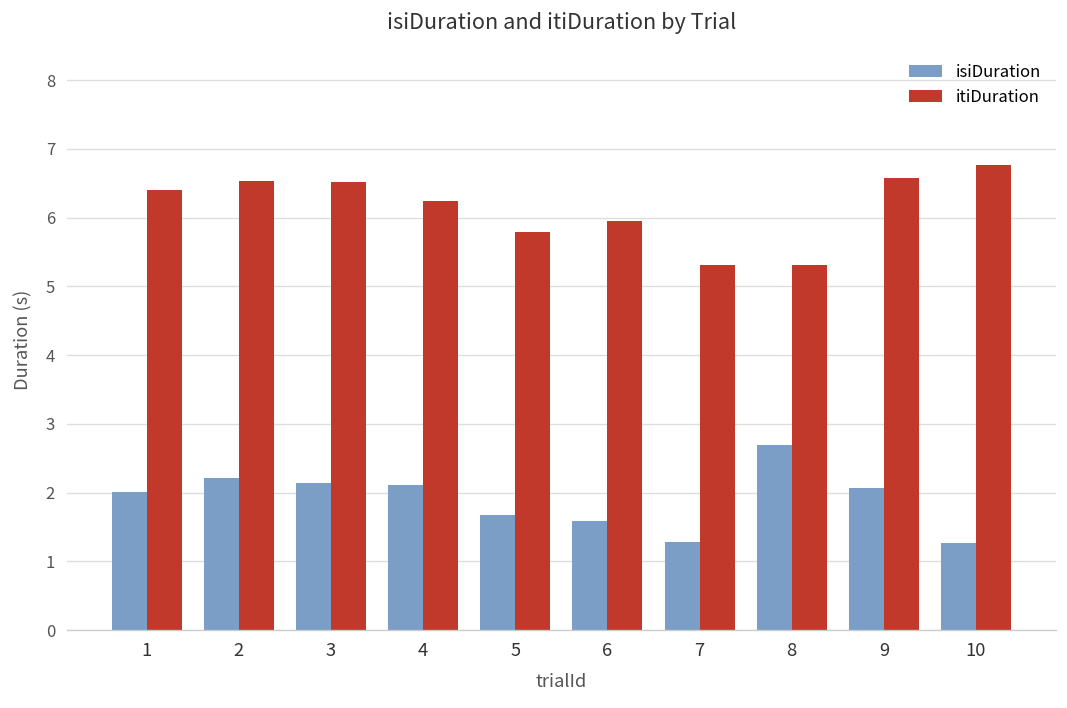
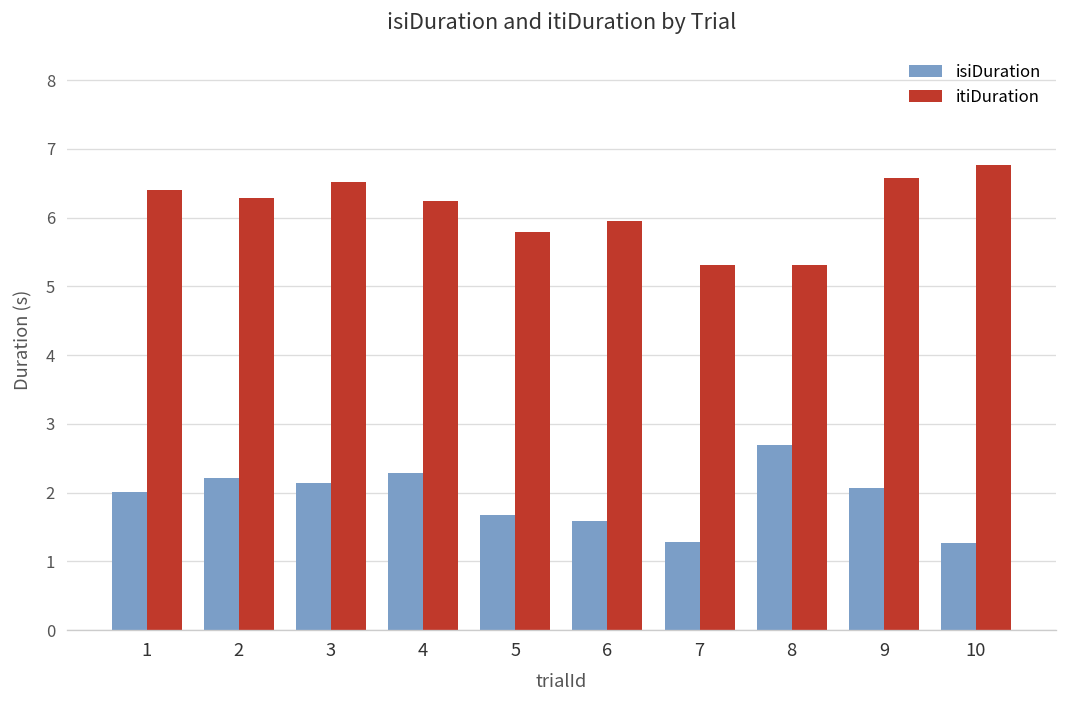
itiDuration, 2: 6.5 -> 6.3
isiDuration, 4: 2.1 -> 2.3
